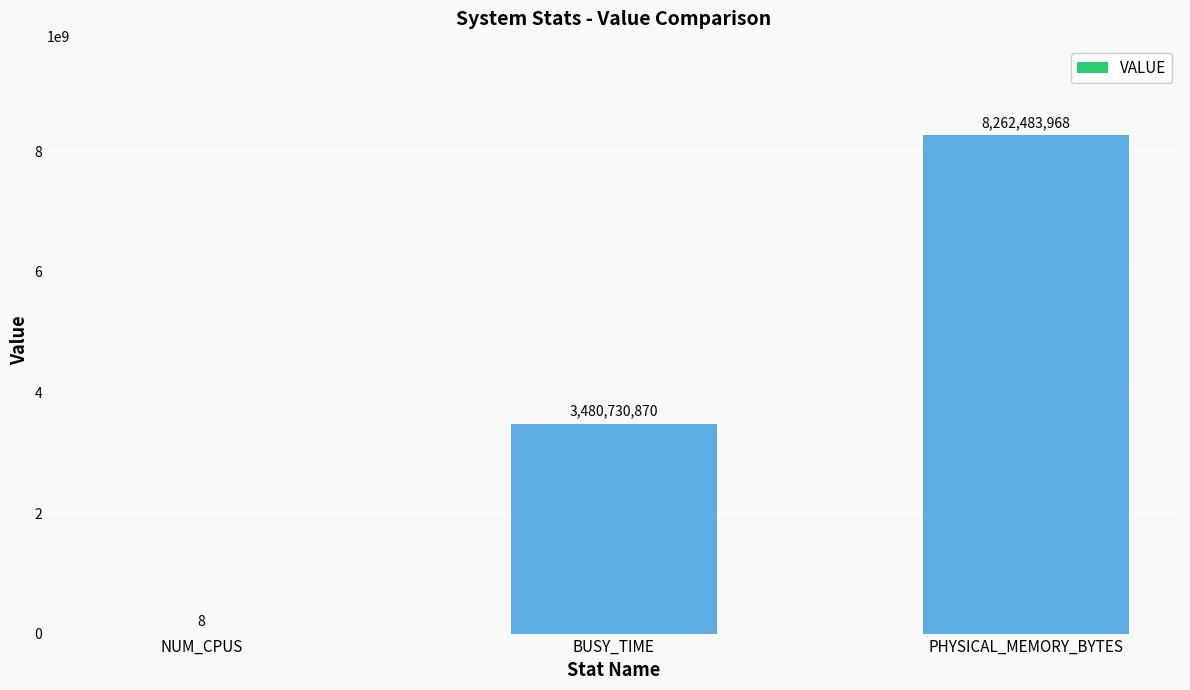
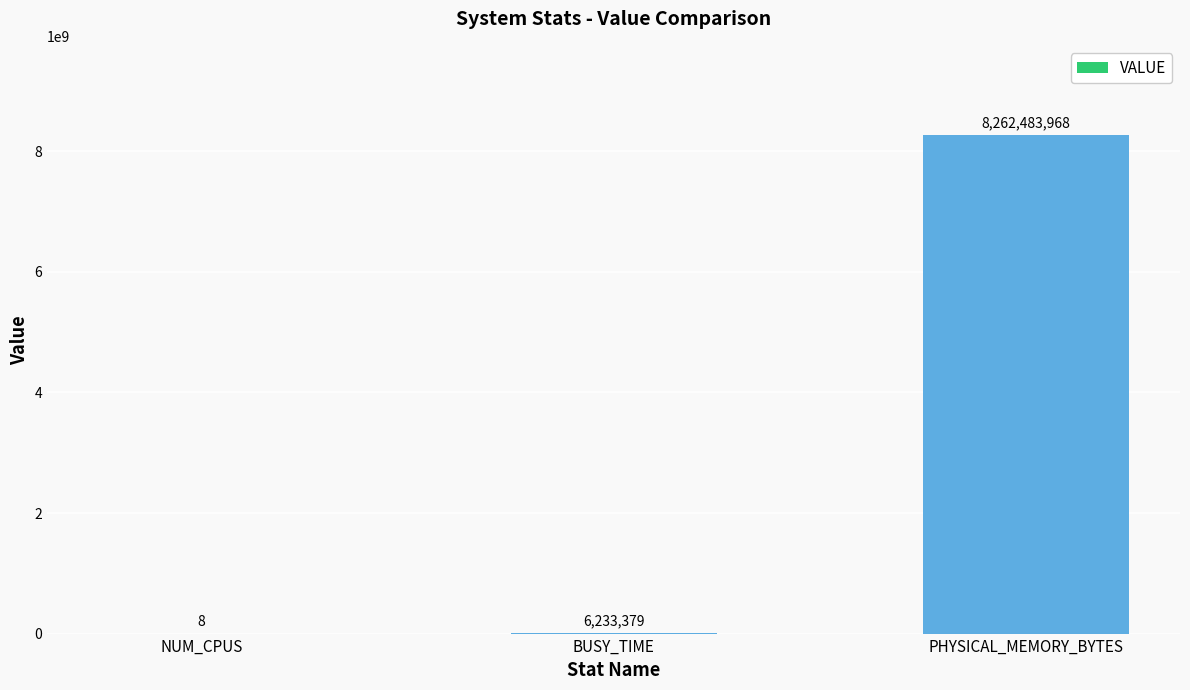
BUSY_TIME: 3,480,730,870 -> 6,233,379
